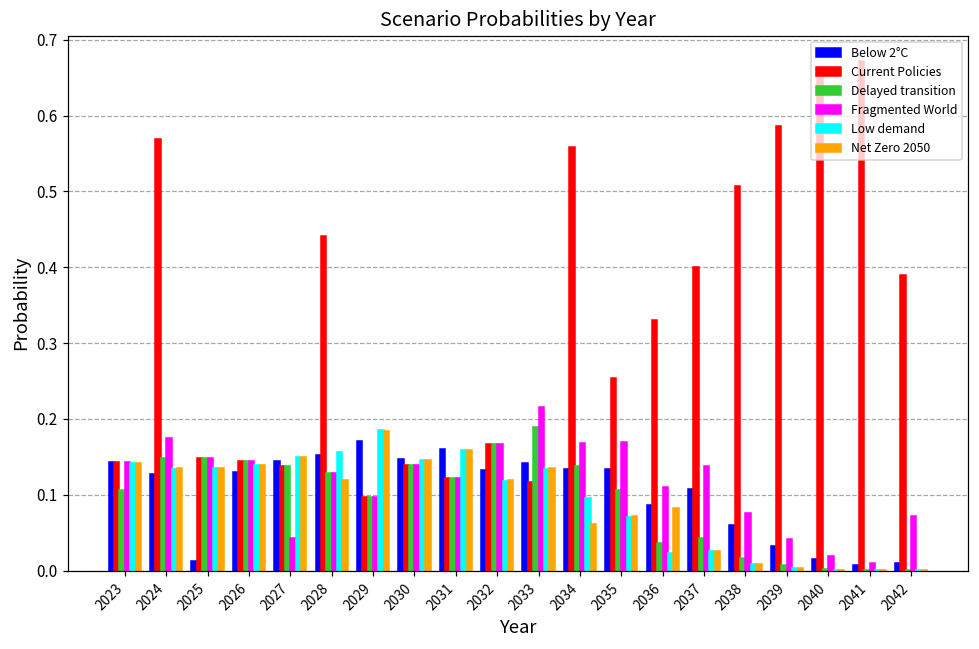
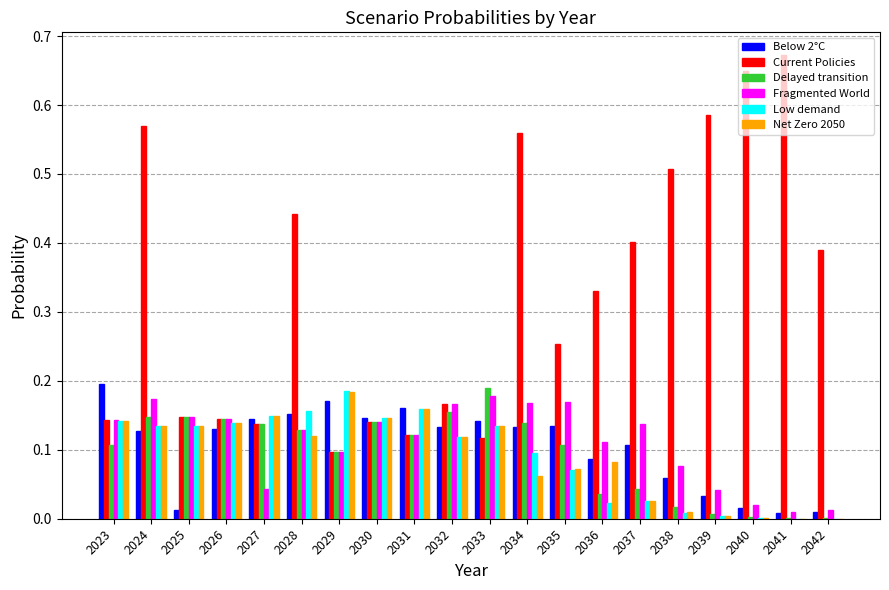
Below 2°C, 2023: 0.14 -> 0.20
Delayed transition, 2032: 0.17 -> 0.16
Fragmented World, 2033: 0.22 -> 0.18
Fragmented World, 2042: 0.07 -> 0.01
